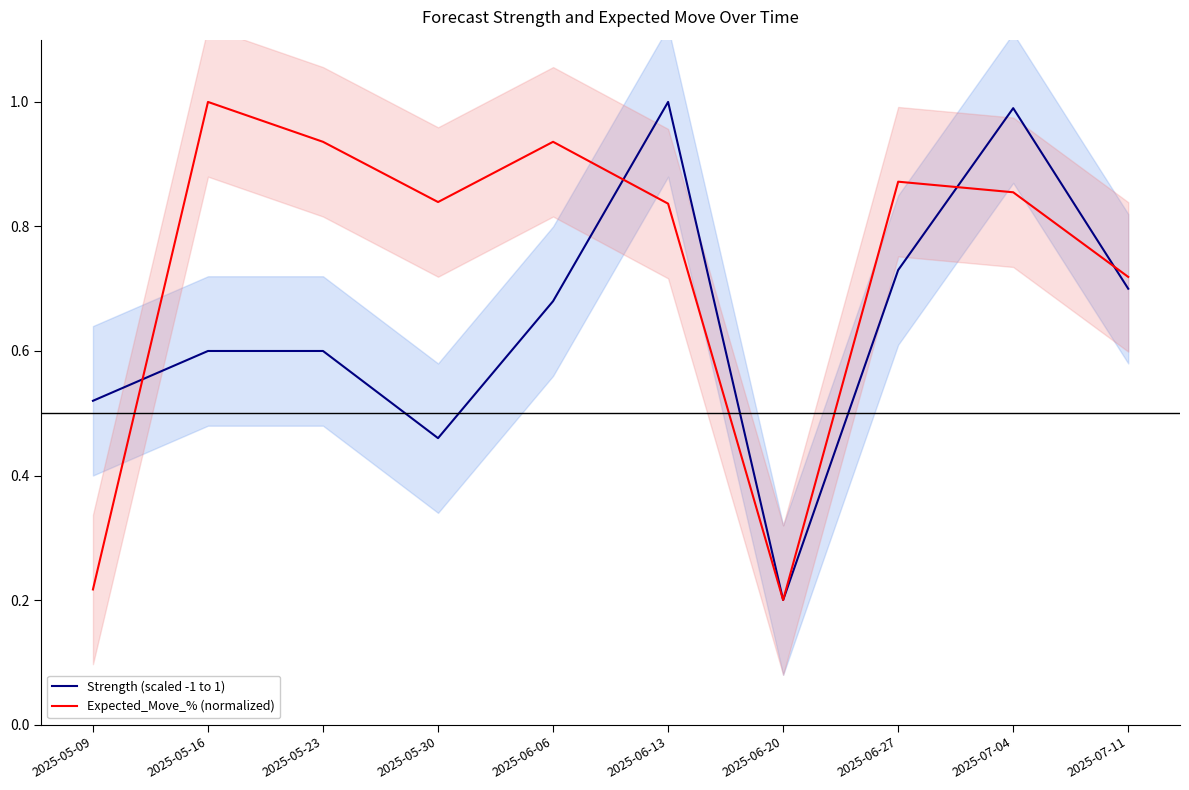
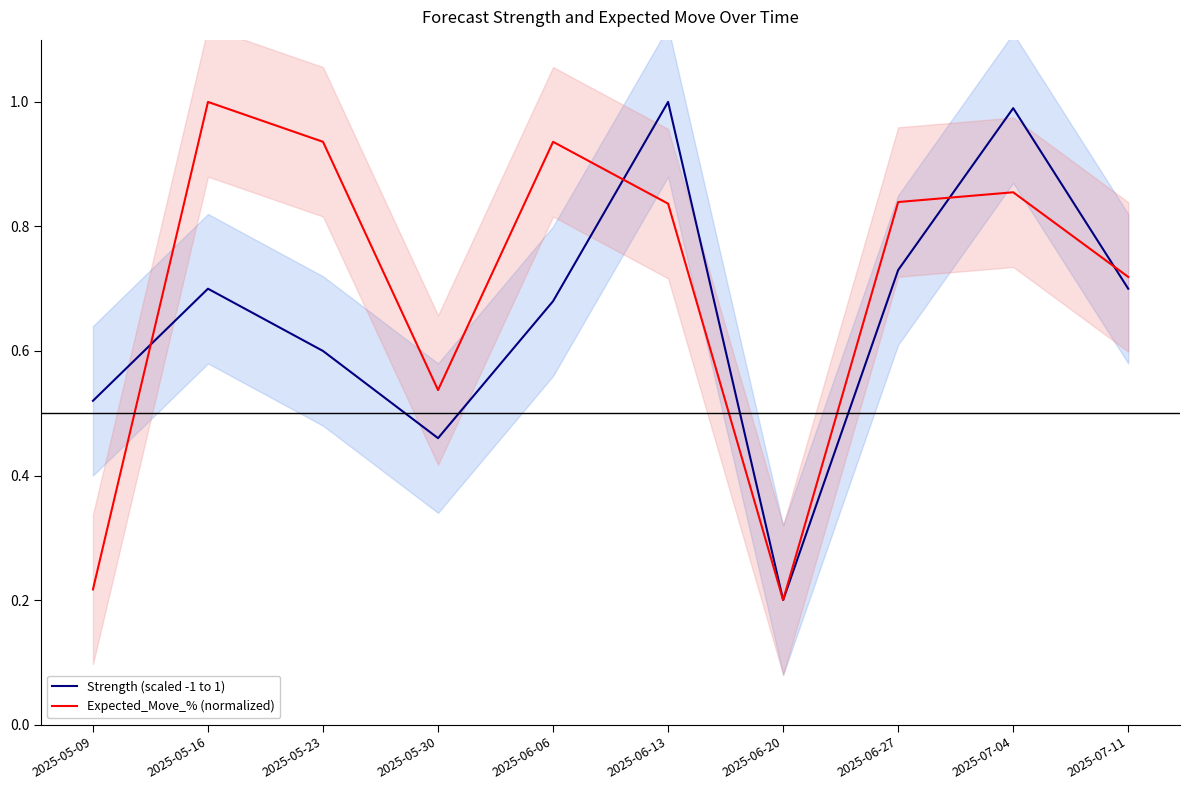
Strength (scaled -1 to 1), 2025-05-16: 0.6 -> 0.7
Expected_Move_% (normalized), 2025-05-30: 0.84 -> 0.54
Expected_Move_% (normalized), 2025-06-27: 0.87 -> 0.84
